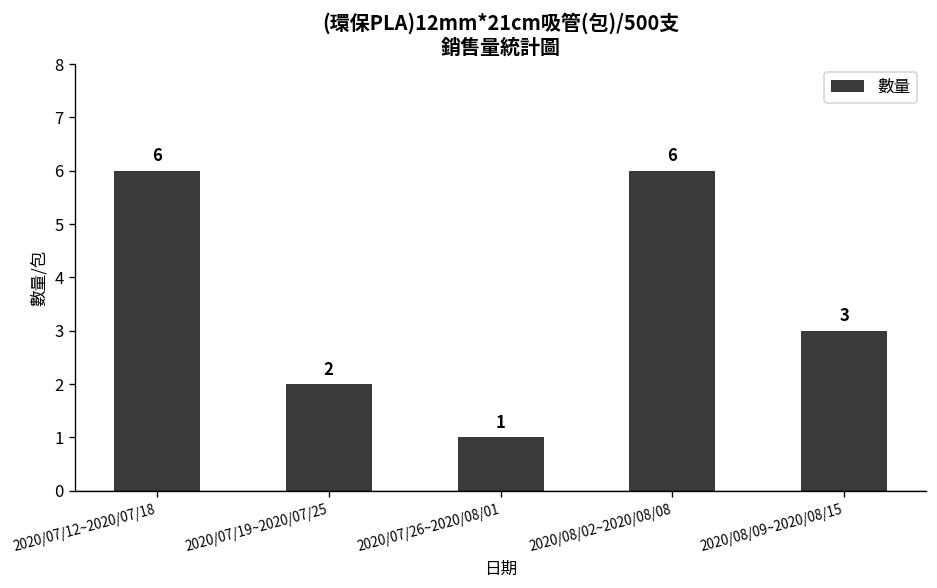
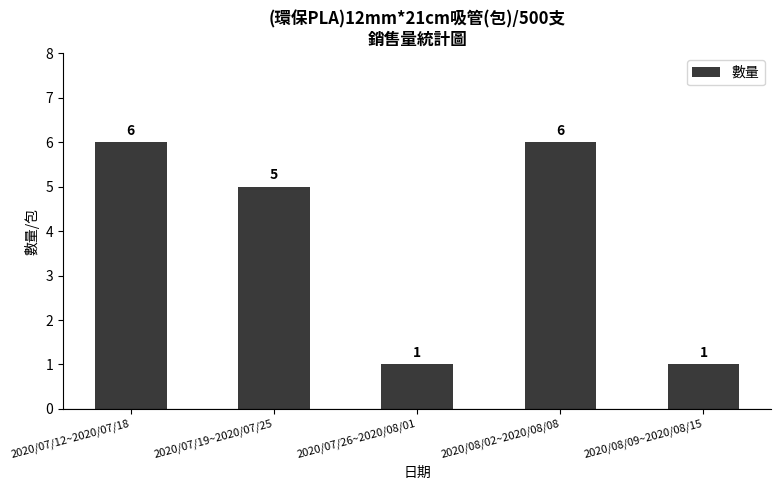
2020/07/19~2020/07/25: 2 -> 5
2020/08/09~2020/08/15: 3 -> 1
